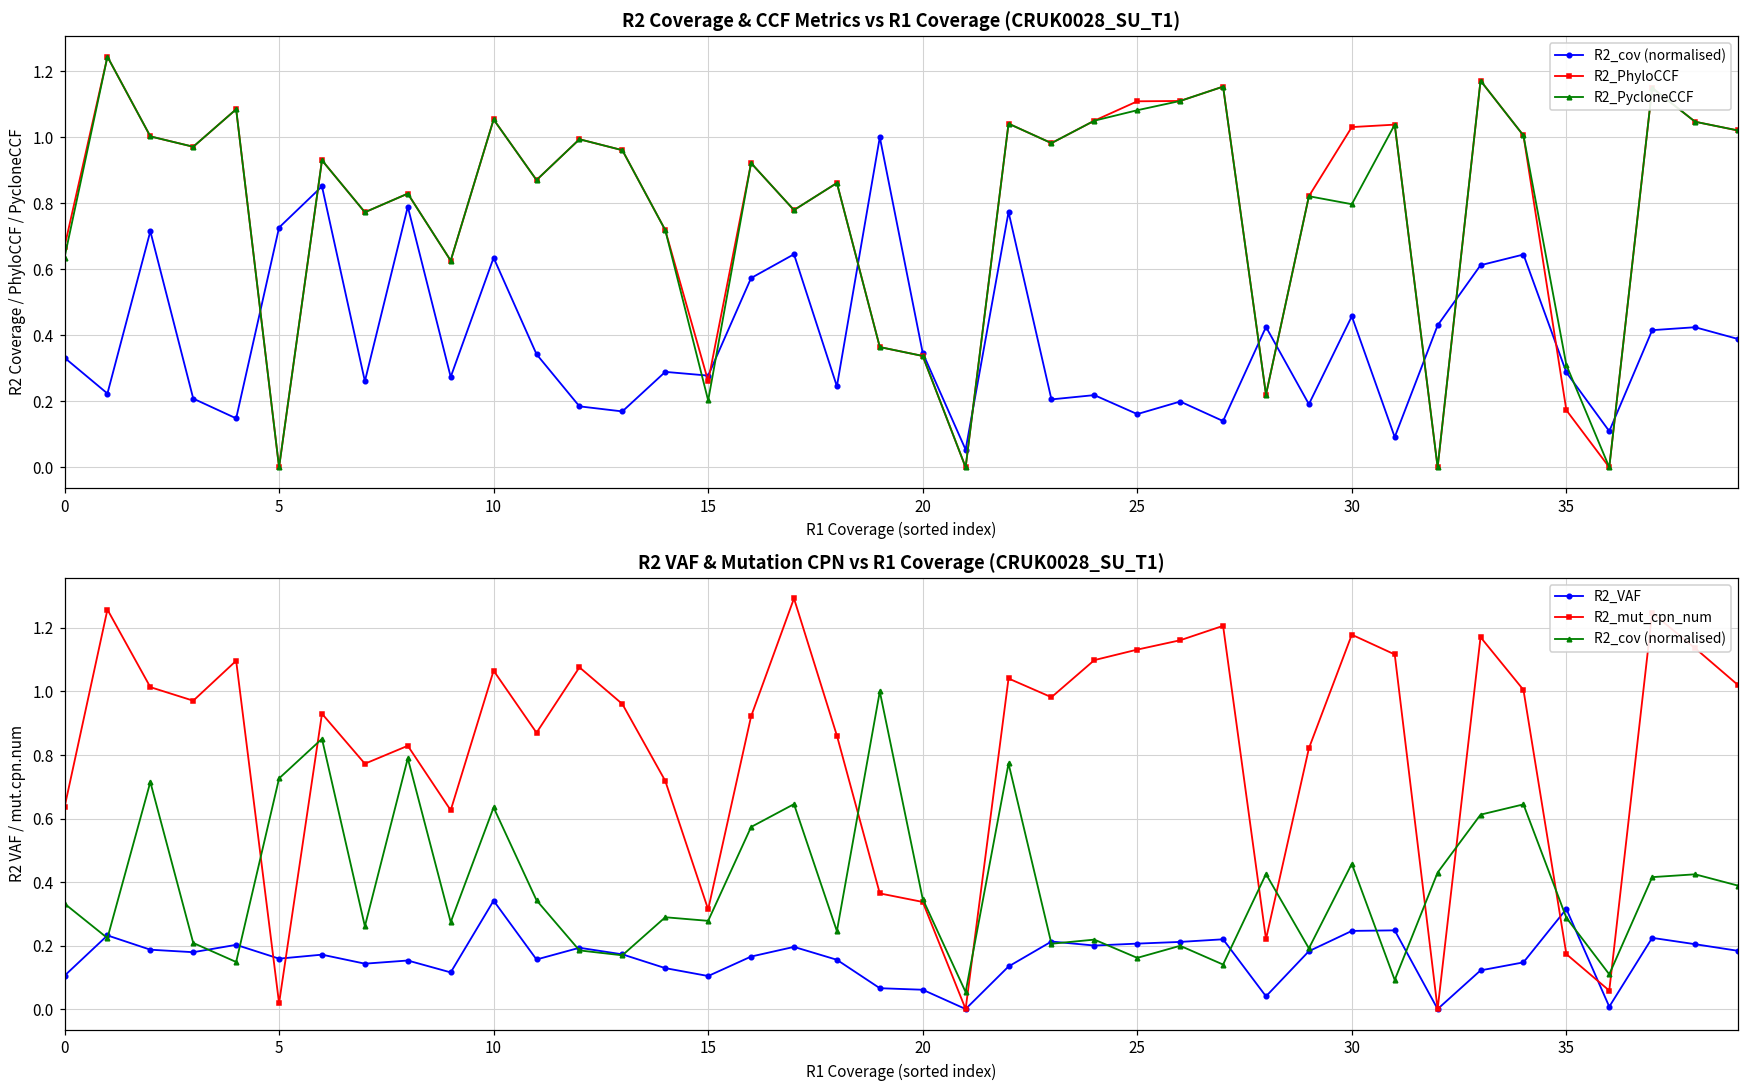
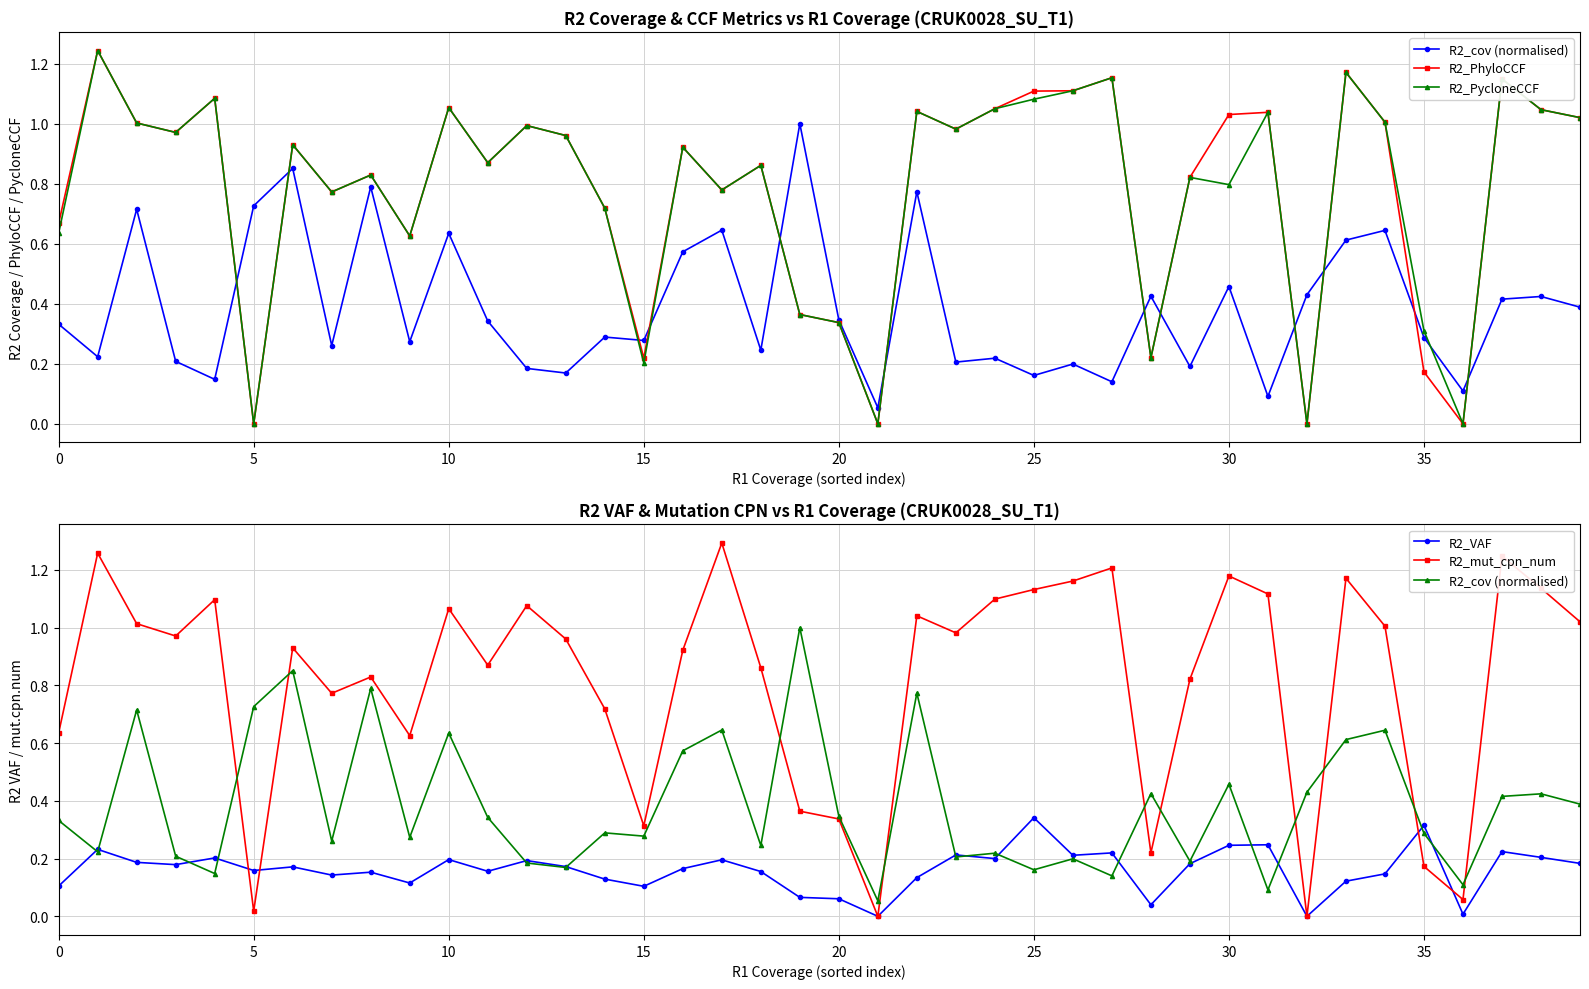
R2 Coverage & CCF Metrics vs R1 Coverage (CRUK0028_SU_T1), R2_PhyloCCF, 15: 0.26 -> 0.22
R2 VAF & Mutation CPN vs R1 Coverage (CRUK0028_SU_T1), R2_VAF, 10: 0.34 -> 0.20
R2 VAF & Mutation CPN vs R1 Coverage (CRUK0028_SU_T1), R2_VAF, 25: 0.21 -> 0.34
